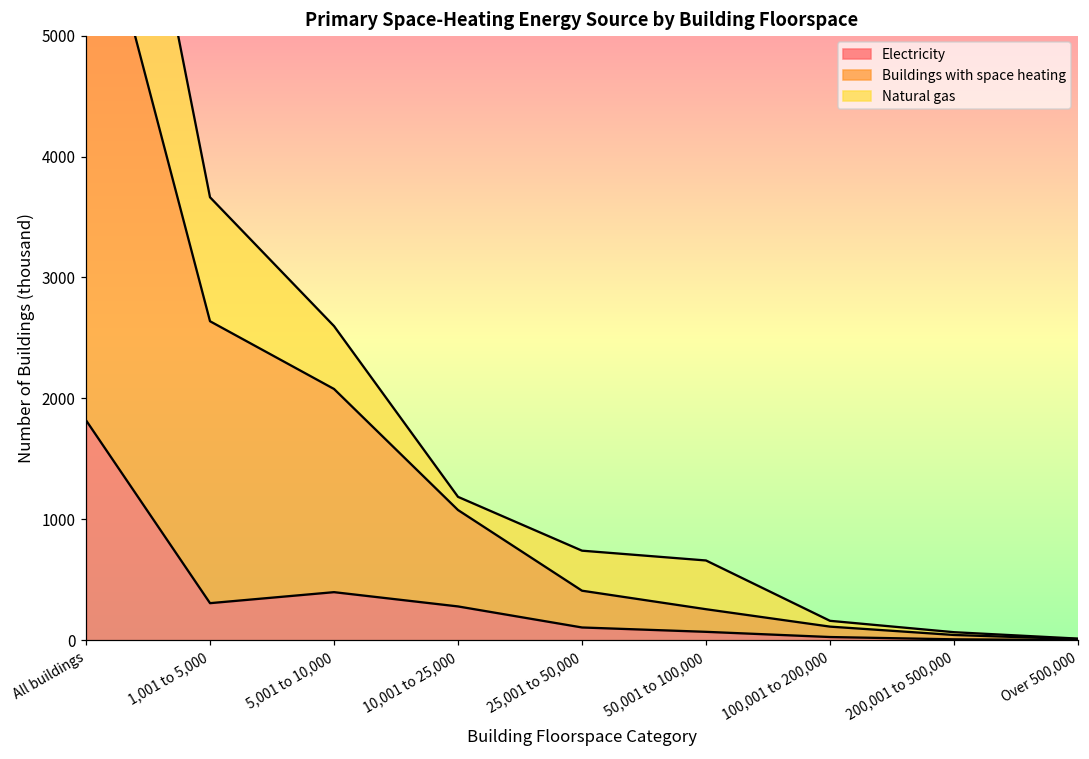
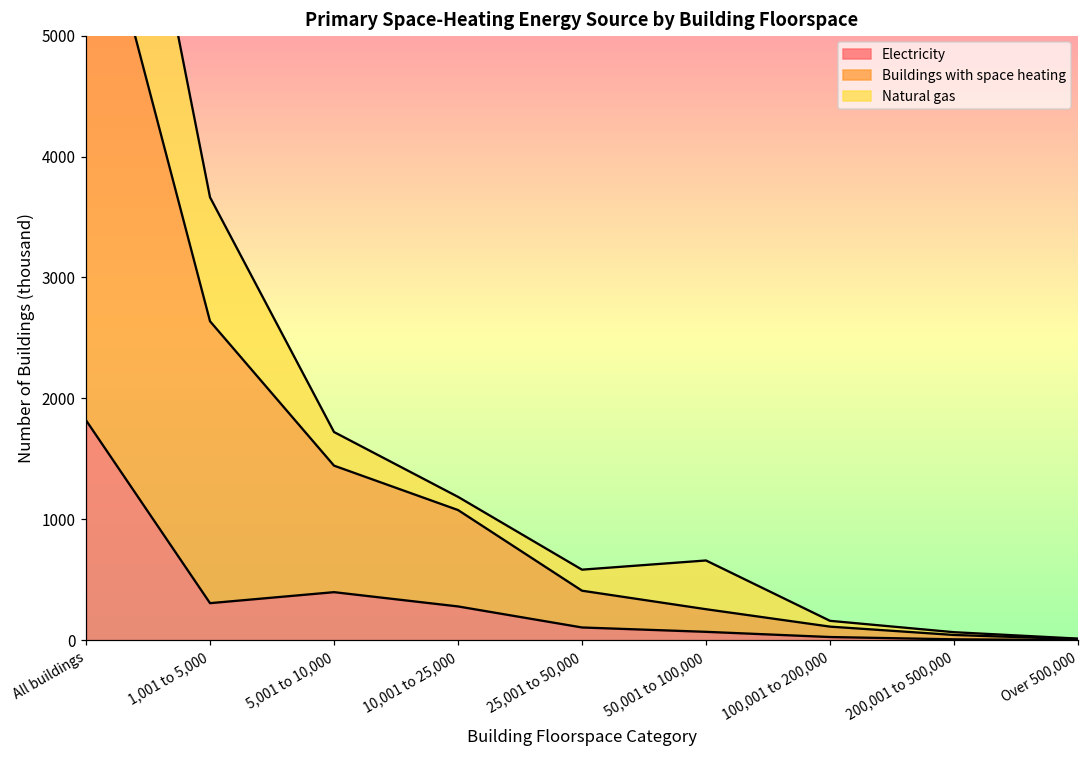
Buildings with space heating, 5,001 to 10,000: 1680 -> 1050
Natural gas, 5,001 to 10,000: 520 -> 280
Natural gas, 25,001 to 50,000: 330 -> 170
